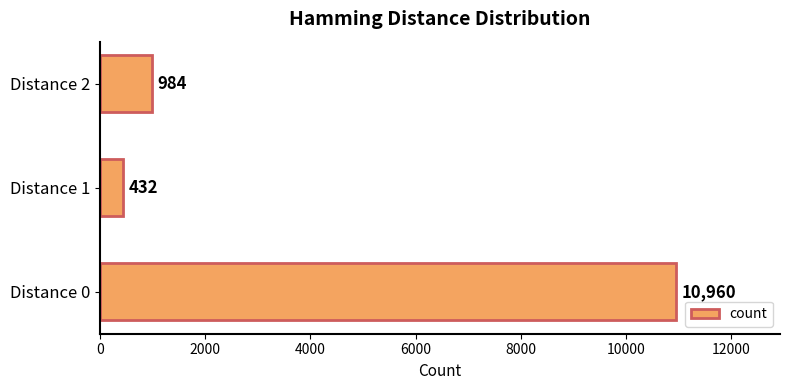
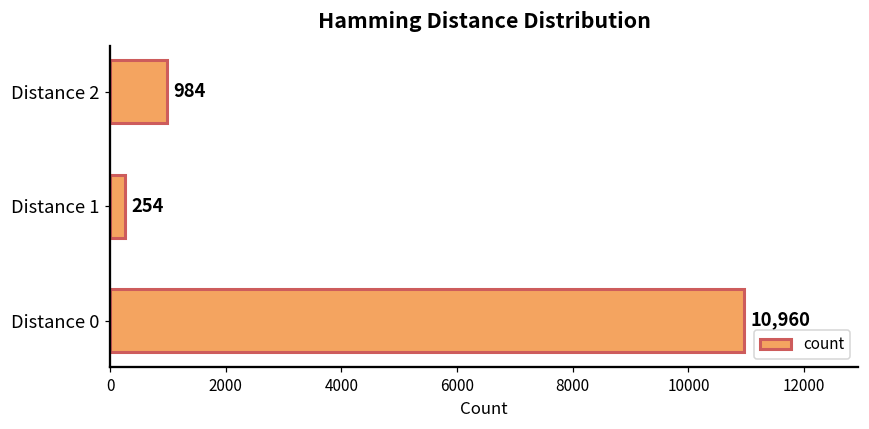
Distance 1: 432 -> 254
